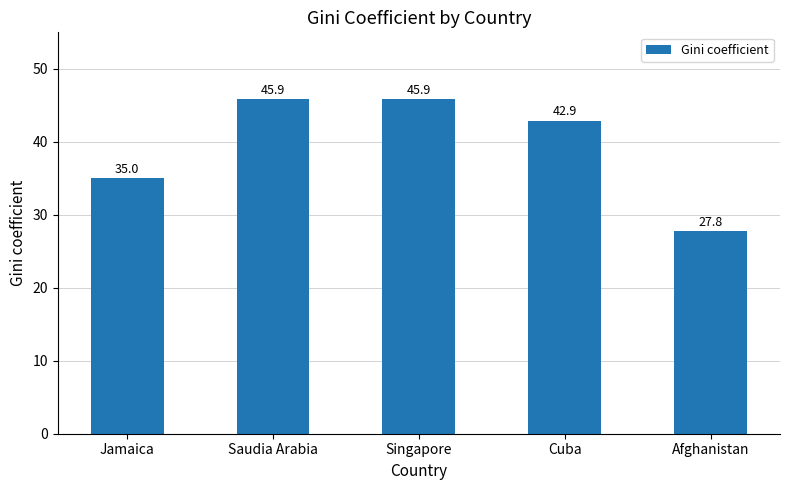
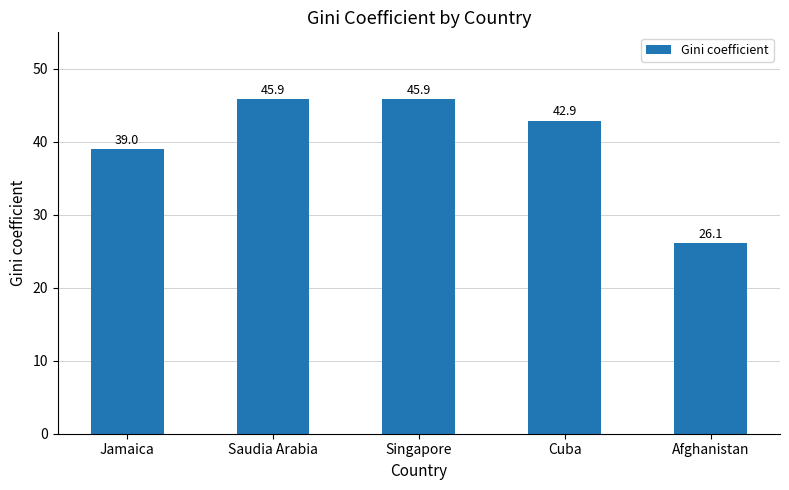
Jamaica: 35.0 -> 39.0
Afghanistan: 27.8 -> 26.1
